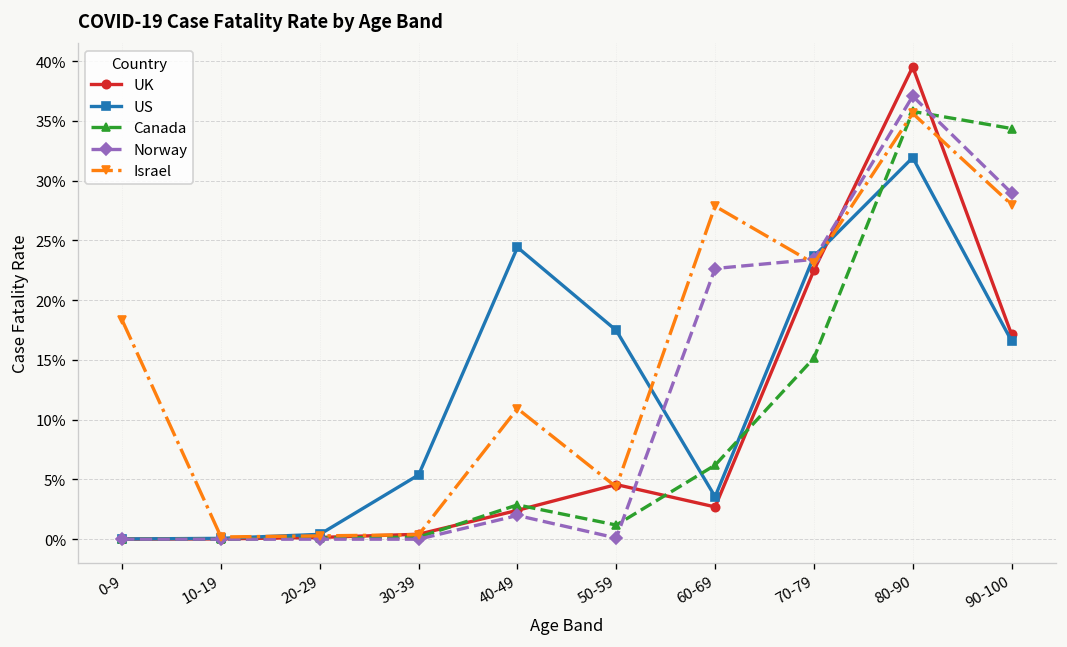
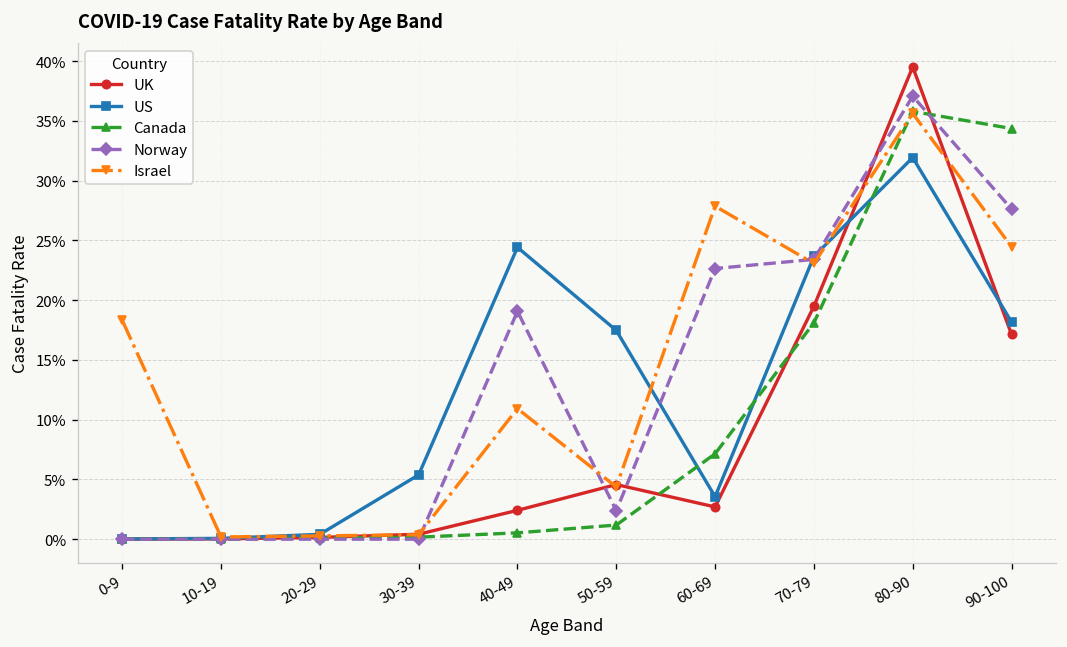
Canada, 40-49: 3% -> 1%
Norway, 40-49: 2% -> 19%
Norway, 50-59: 0% -> 2%
Canada, 60-69: 6% -> 7%
UK, 70-79: 23% -> 19%
Canada, 70-79: 15% -> 18%
US, 90-100: 17% -> 18%
Norway, 90-100: 29% -> 28%
Israel, 90-100: 28% -> 24%
